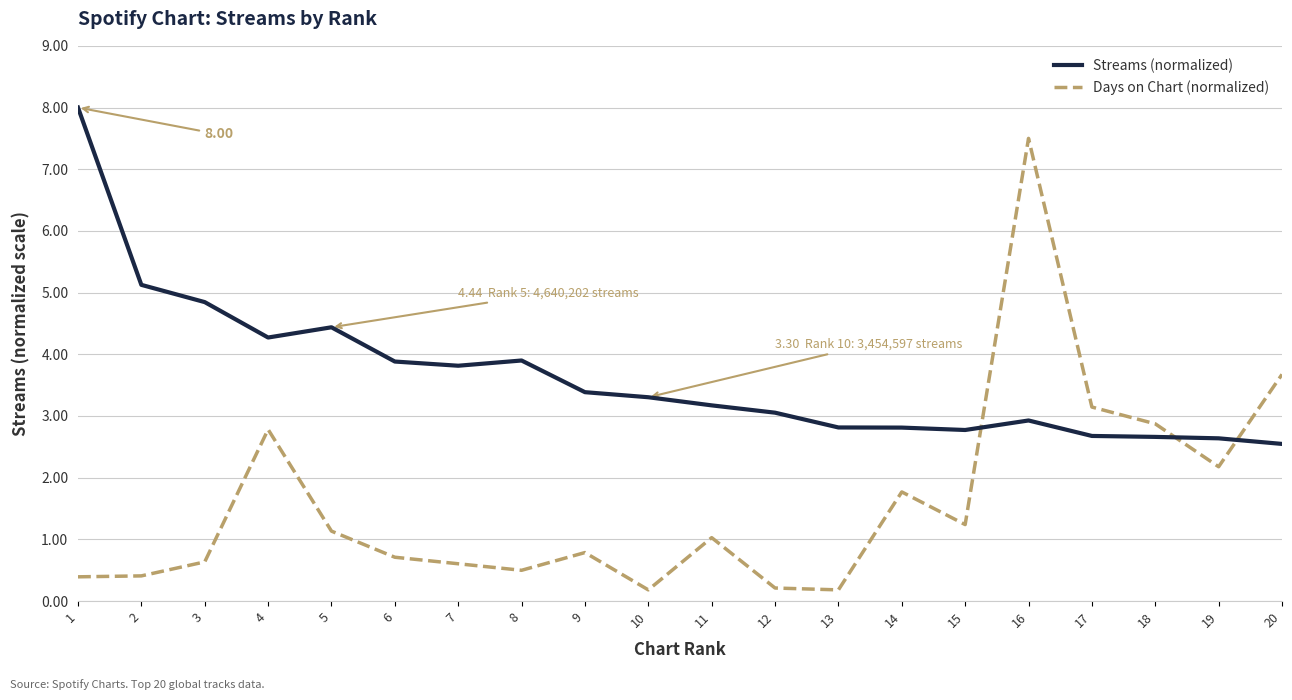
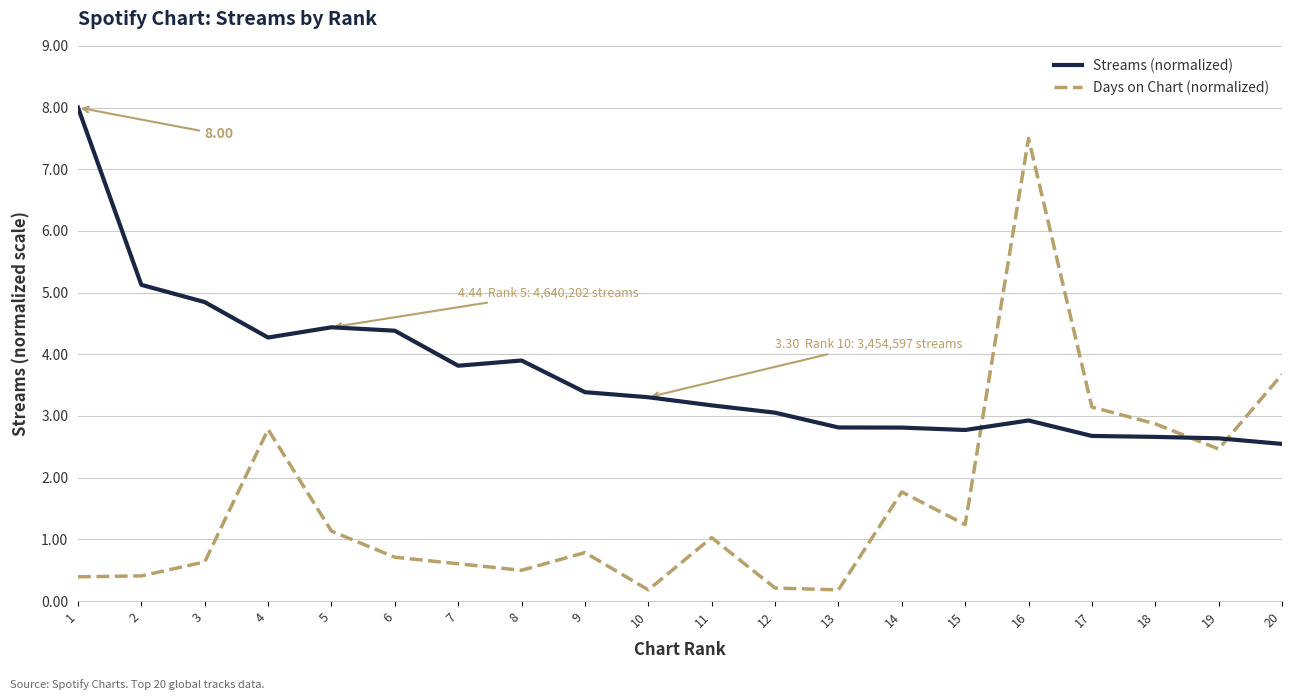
Streams (normalized), 6: 3.9 -> 4.4
Days on Chart (normalized), 19: 2.2 -> 2.5
